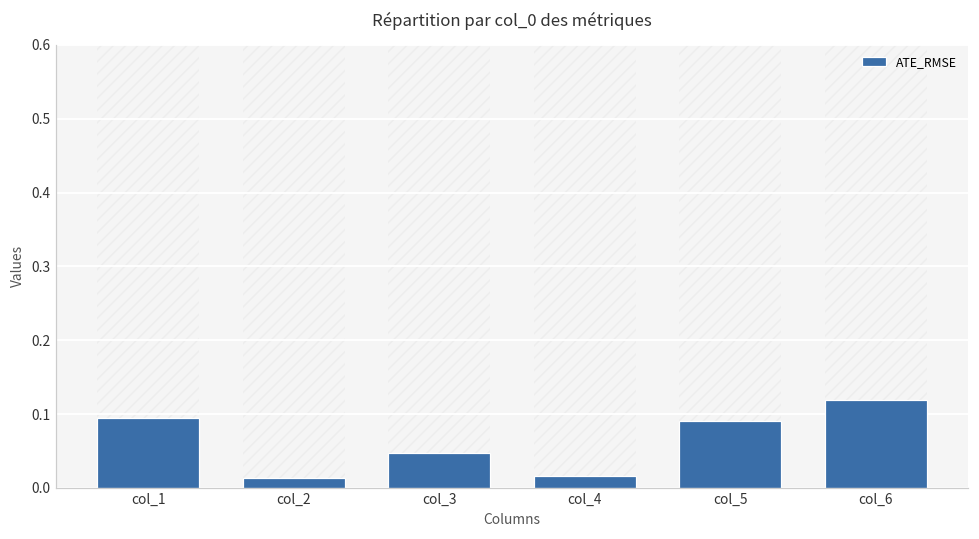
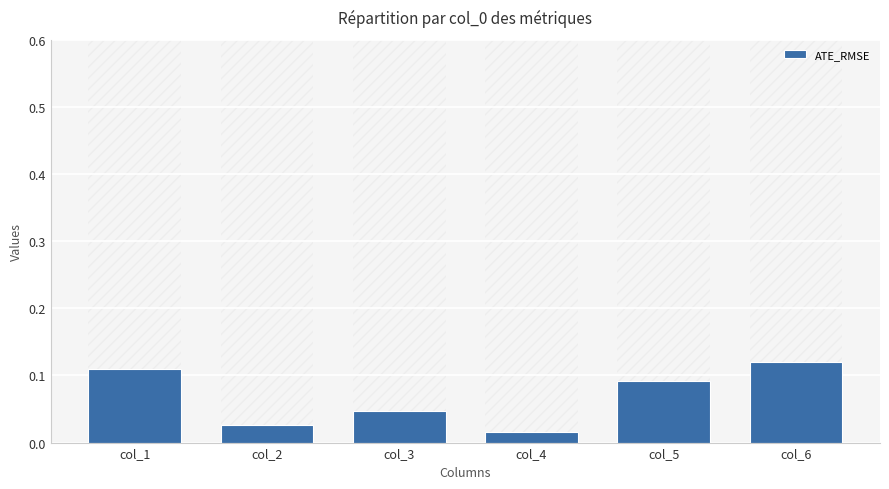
ATE_RMSE, col_1: 0.09 -> 0.11
ATE_RMSE, col_2: 0.01 -> 0.03
